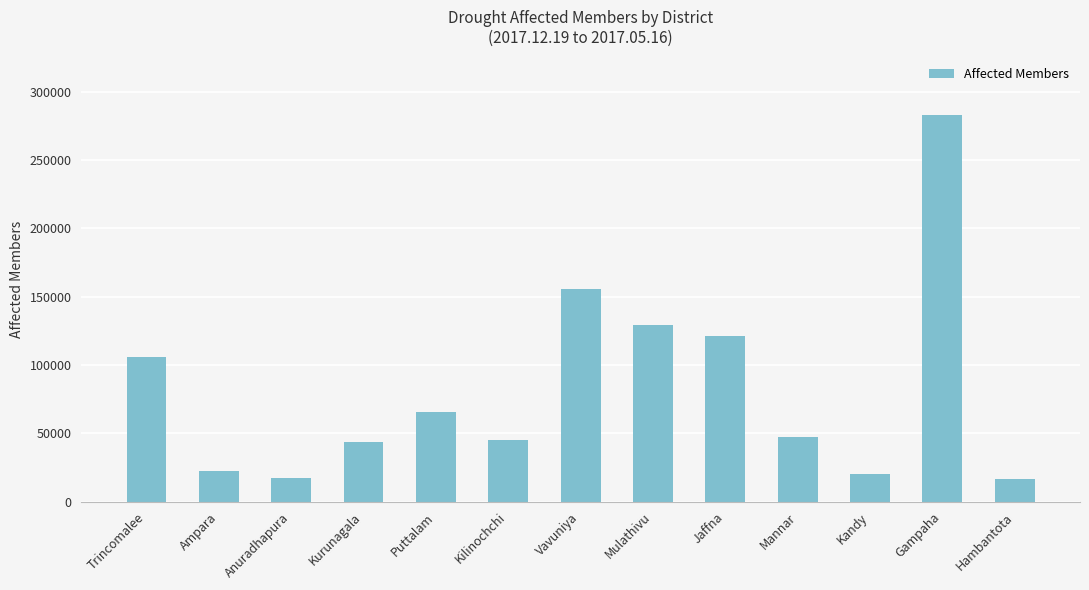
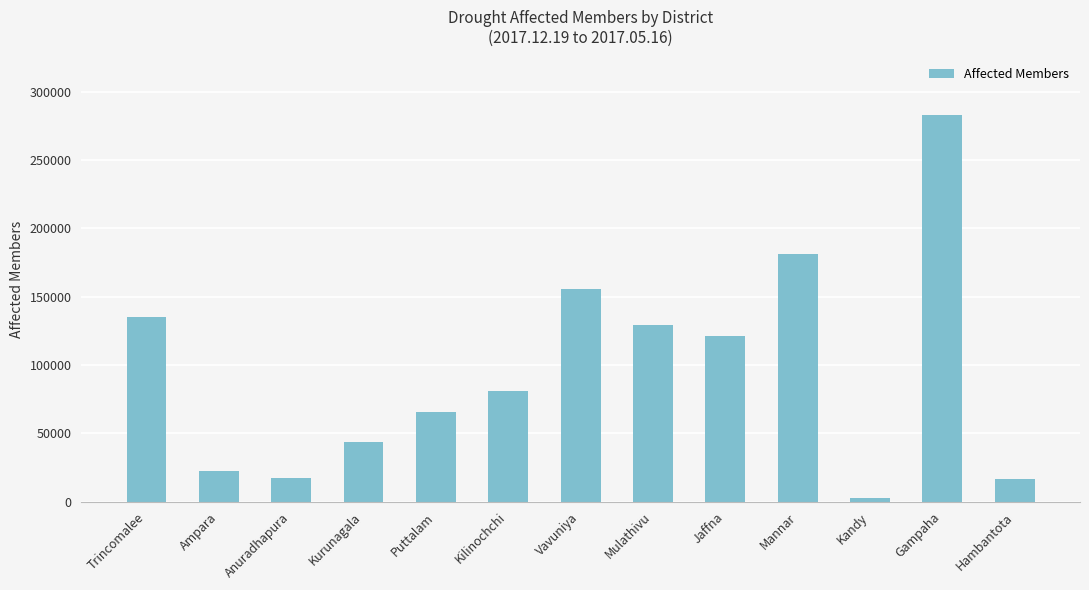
Trincomalee: 106000 -> 135000
Kilinochchi: 45000 -> 81000
Mannar: 48000 -> 181000
Kandy: 21000 -> 3000
